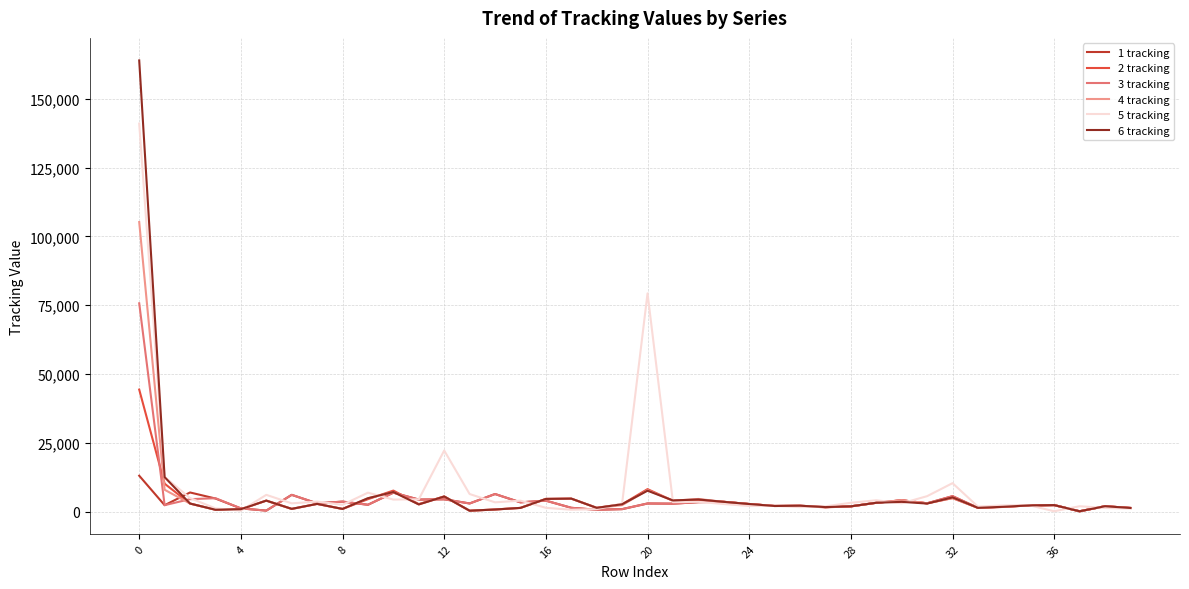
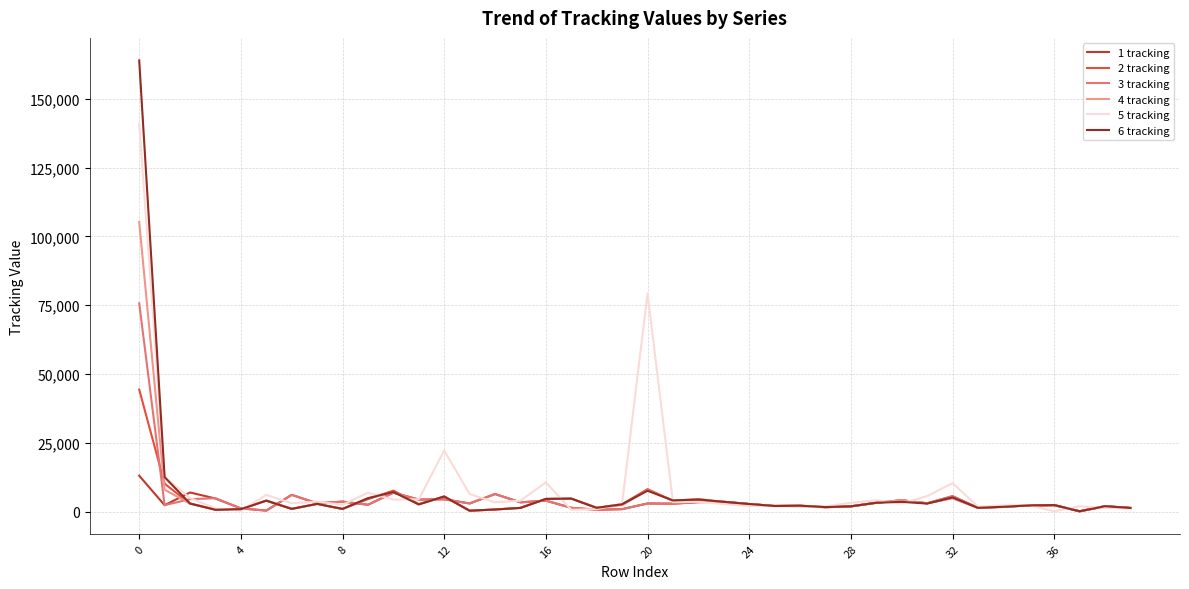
5 tracking, 16: 1,000 -> 11,000
